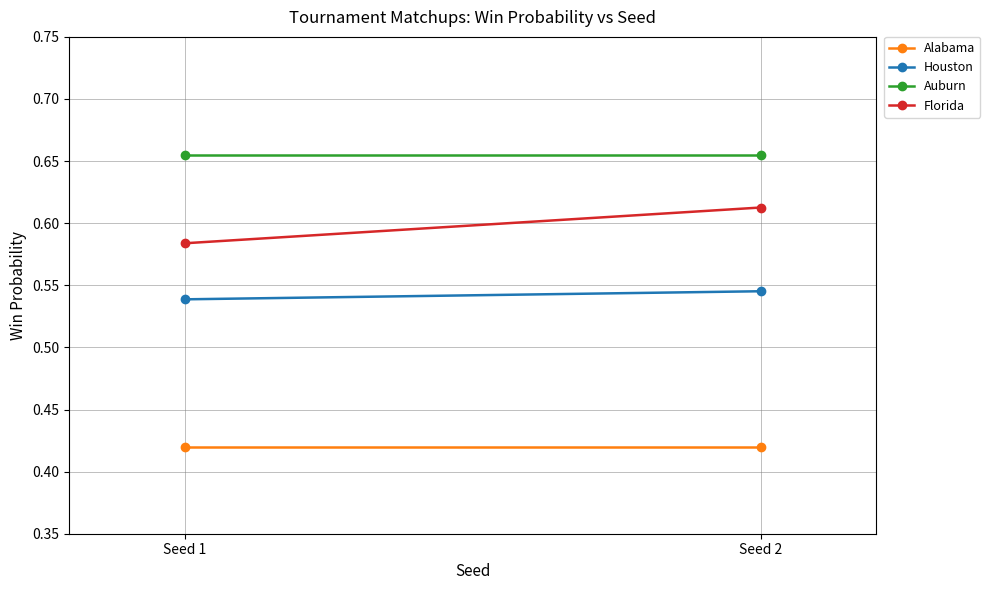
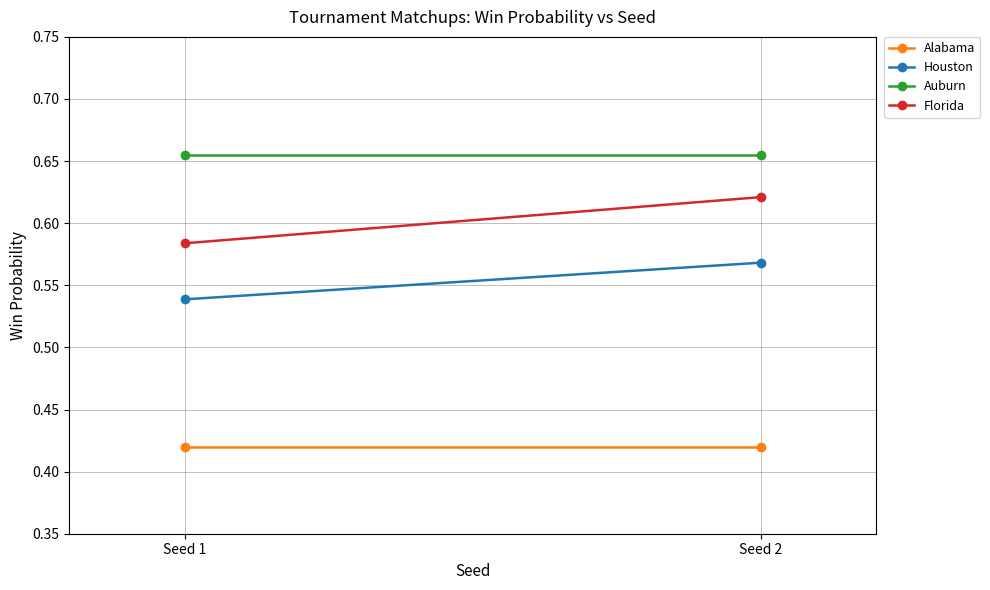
Houston, Seed 2: 0.545 -> 0.568
Florida, Seed 2: 0.613 -> 0.621
